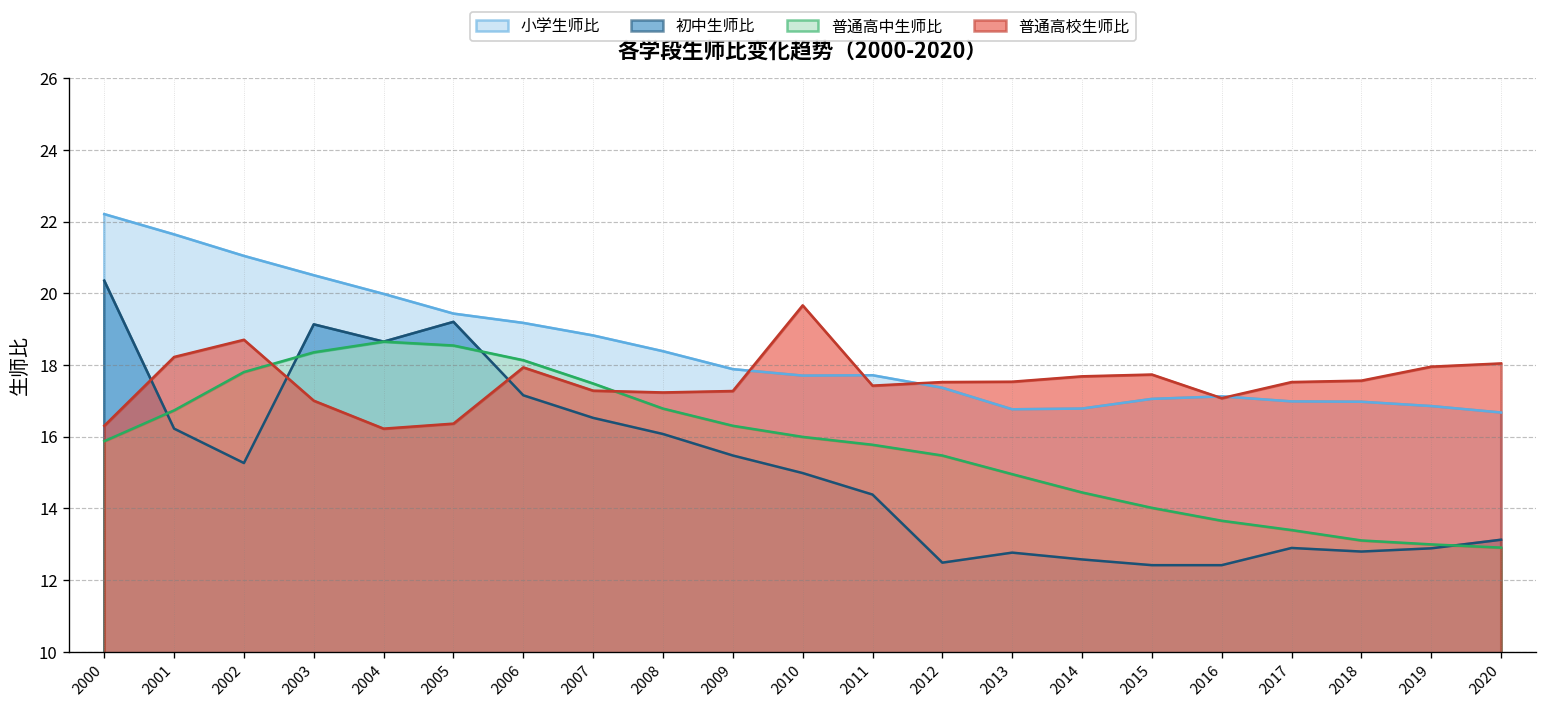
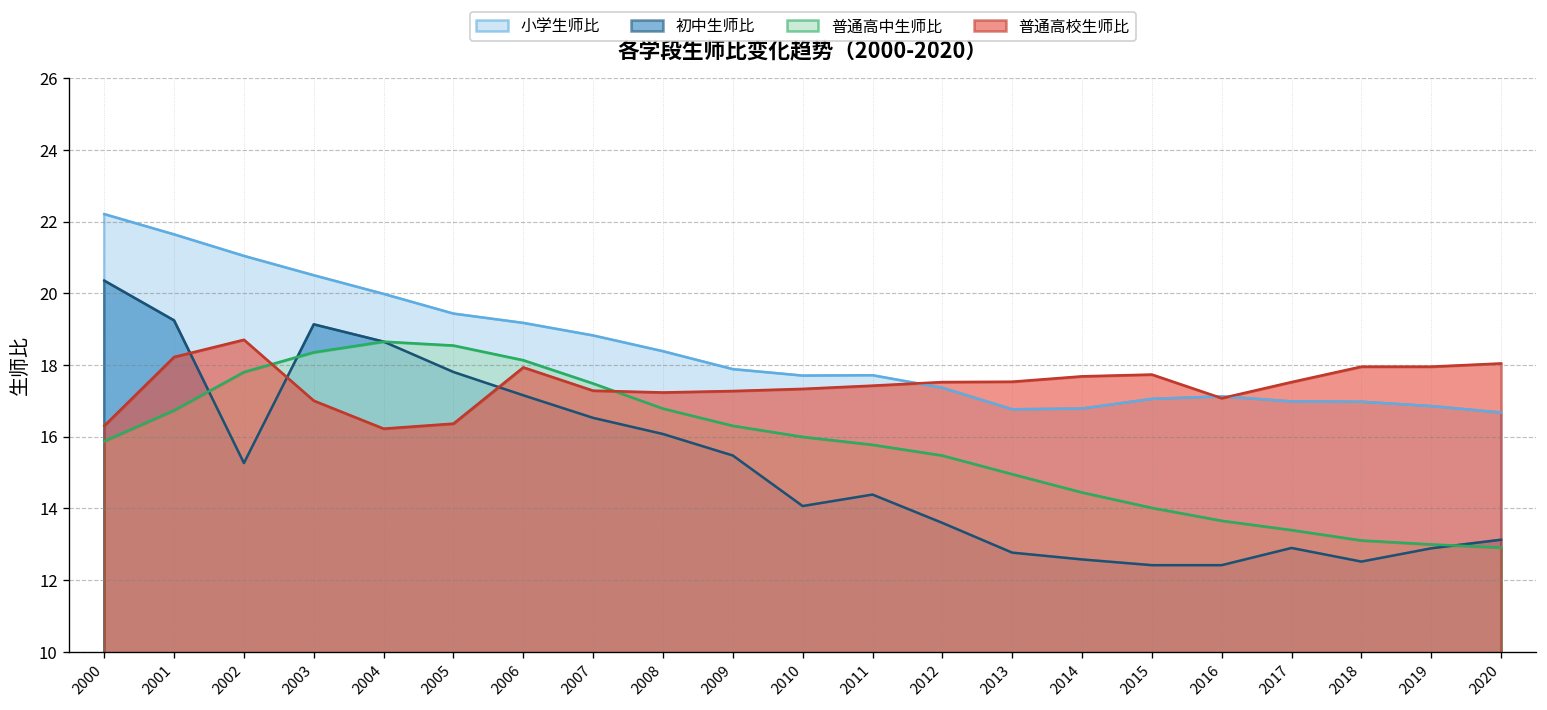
初中生师比, 2001: 16.2 -> 19.2
初中生师比, 2005: 19.2 -> 17.8
初中生师比, 2010: 15.0 -> 14.1
普通高校生师比, 2010: 19.7 -> 17.3
初中生师比, 2012: 12.5 -> 13.6
初中生师比, 2018: 12.8 -> 12.5
普通高校生师比, 2018: 17.6 -> 18.0
